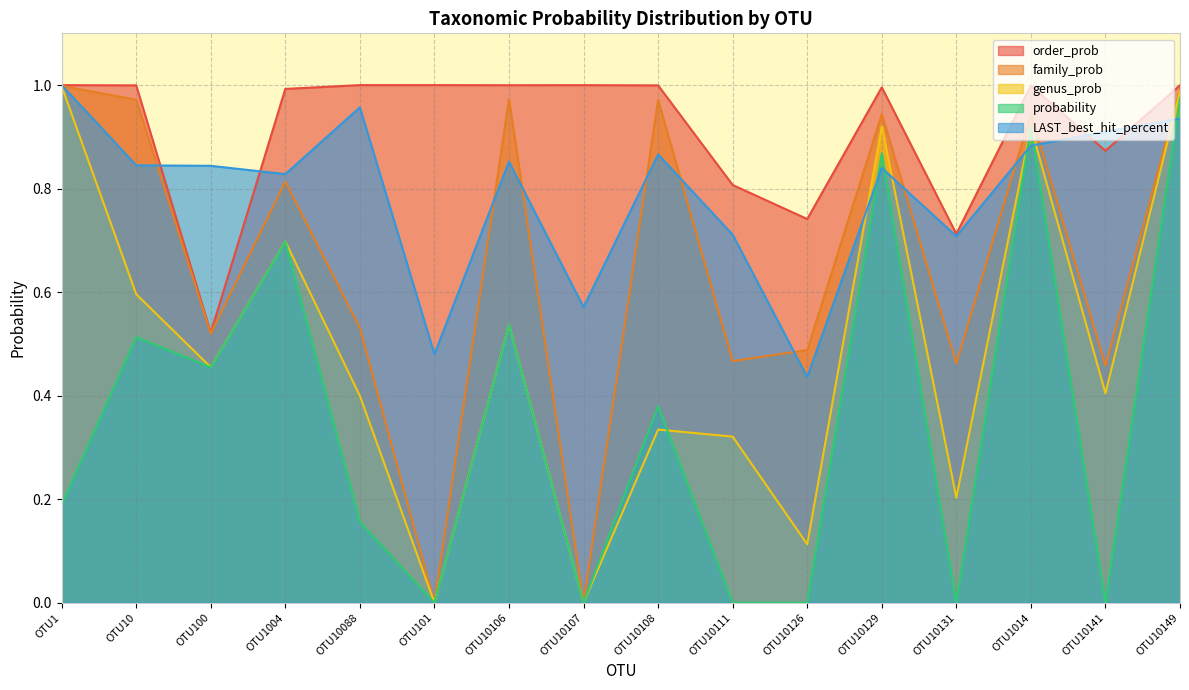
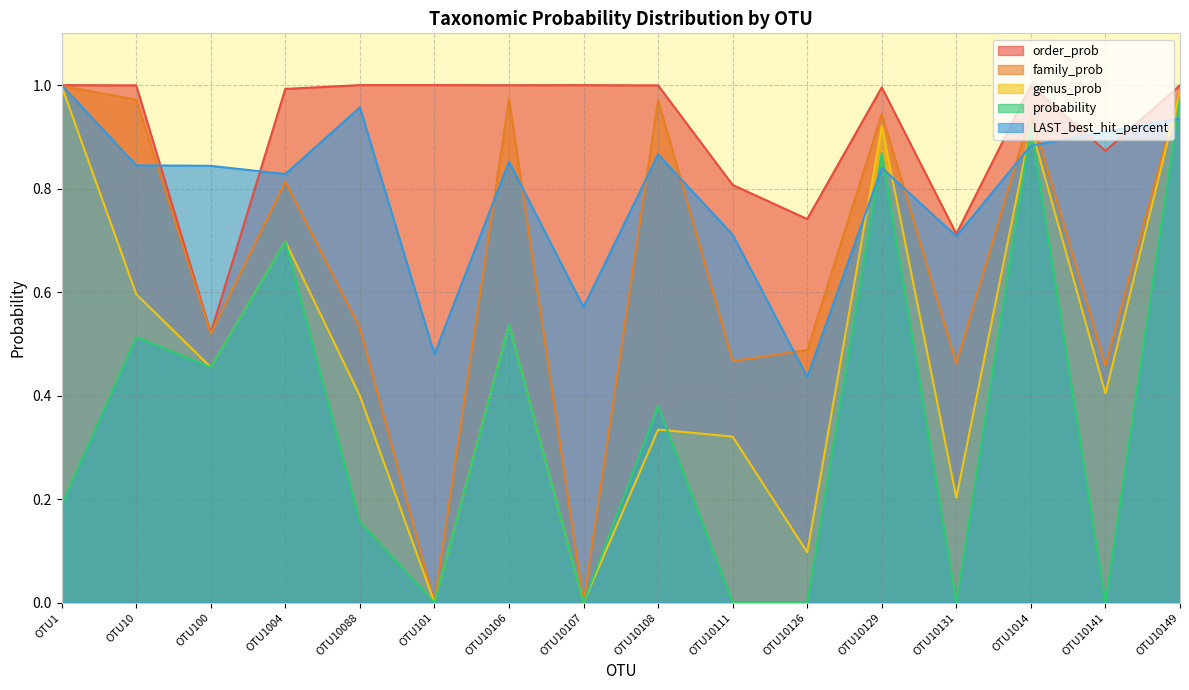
genus_prob, OTU10126: 0.11 -> 0.10
